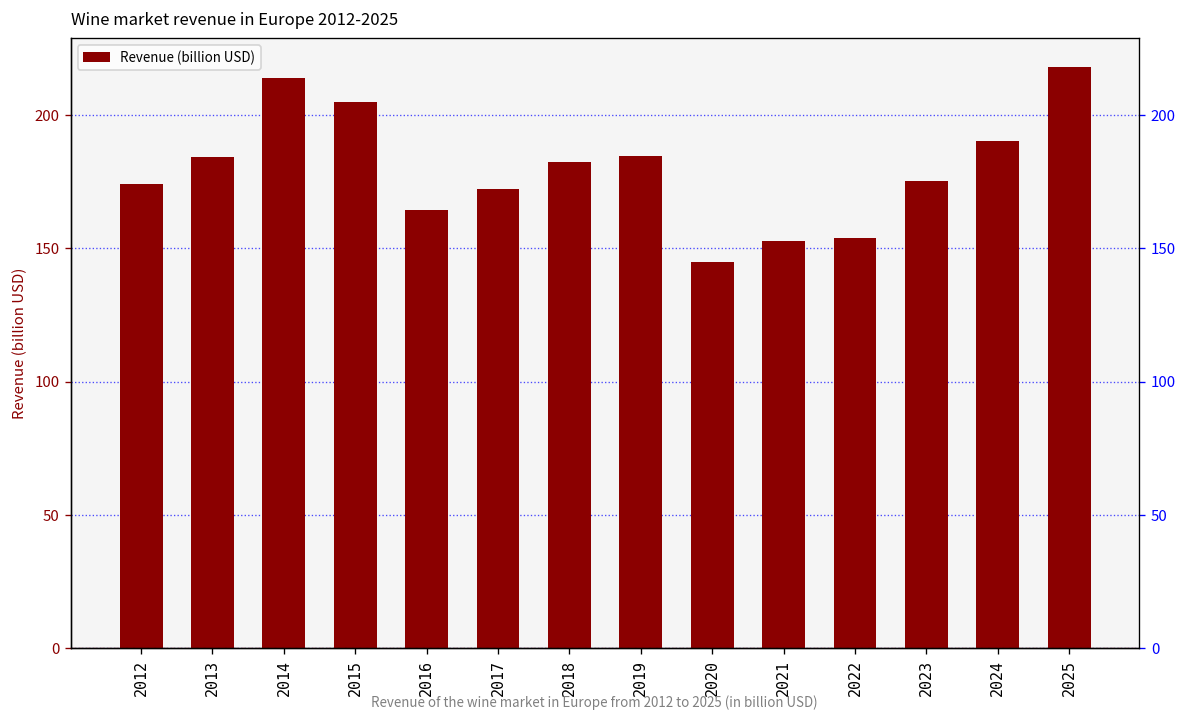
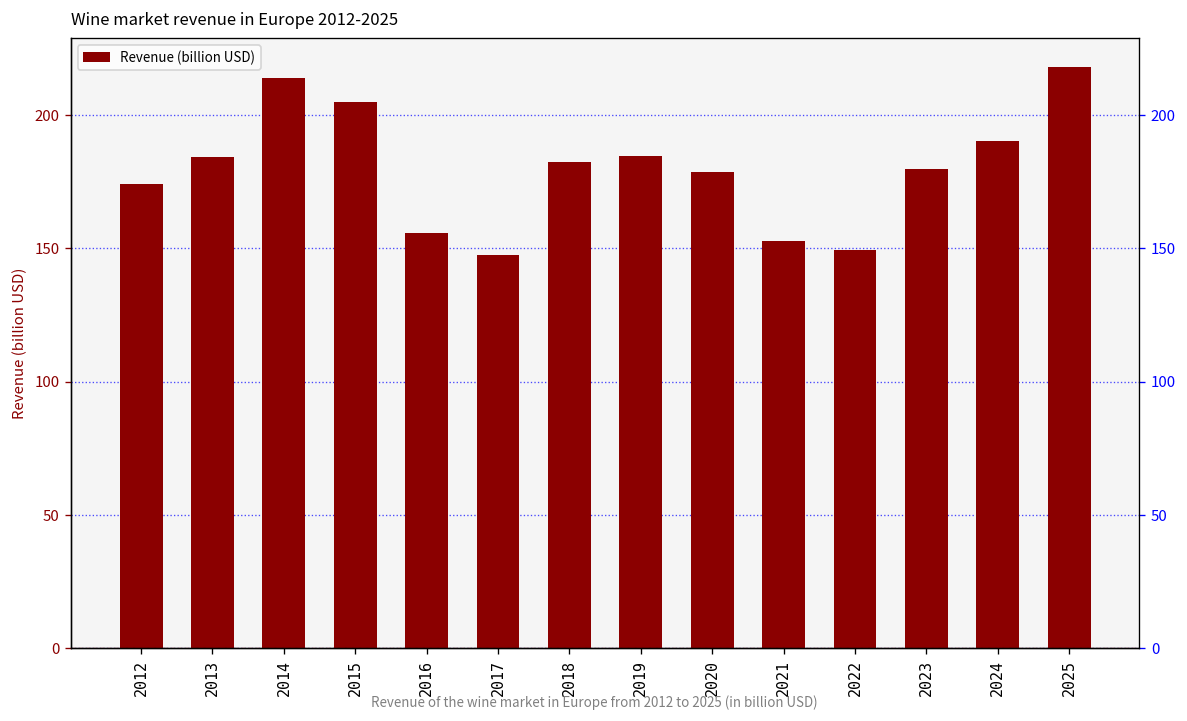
2016: 165 -> 156
2017: 172 -> 148
2020: 145 -> 179
2022: 154 -> 150
2023: 175 -> 180
